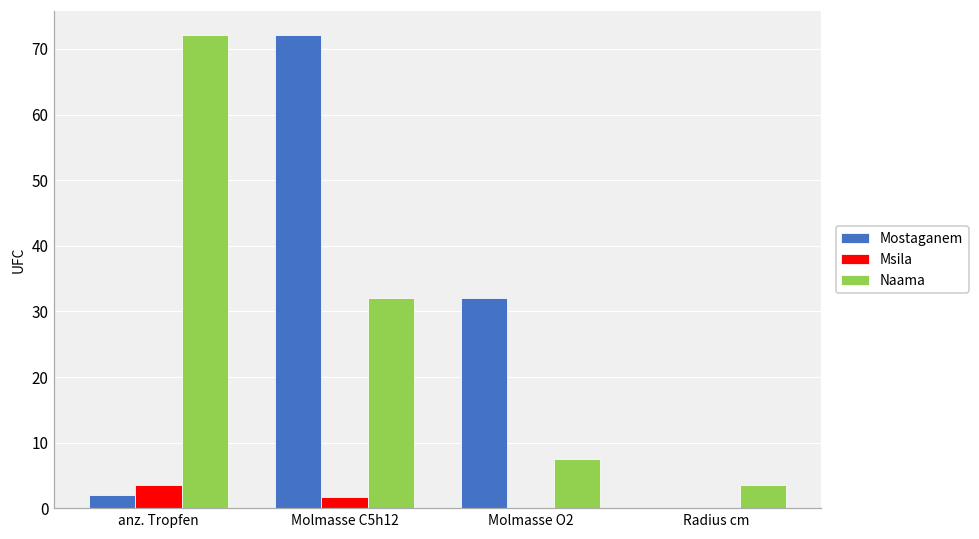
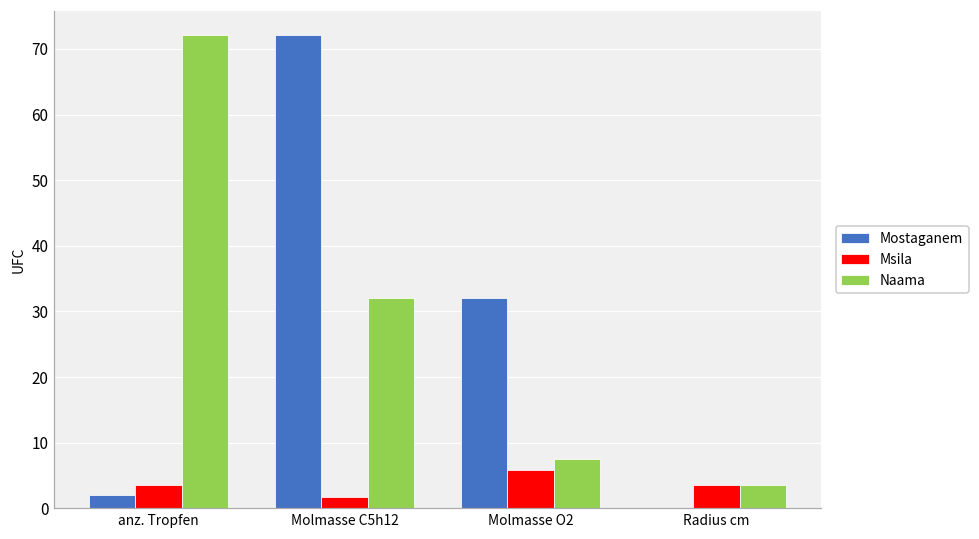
Msila, Molmasse O2: 0 -> 6
Msila, Radius cm: 0 -> 4
